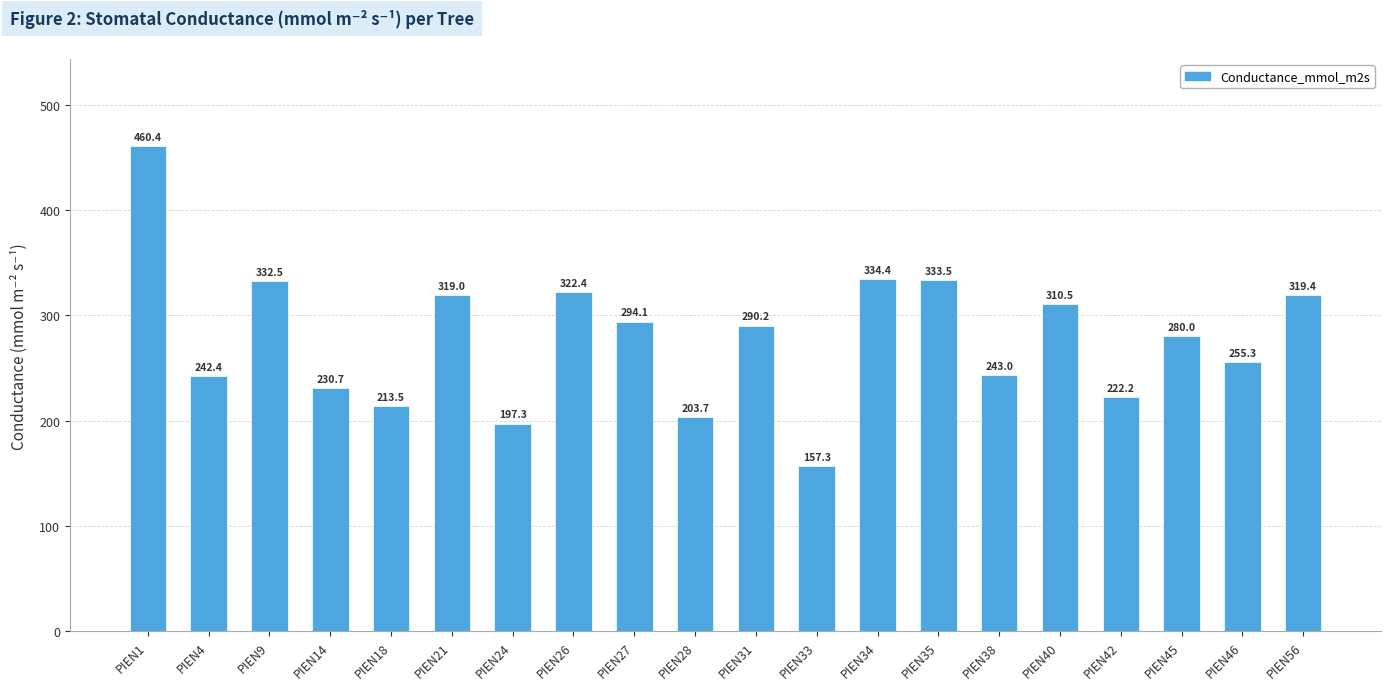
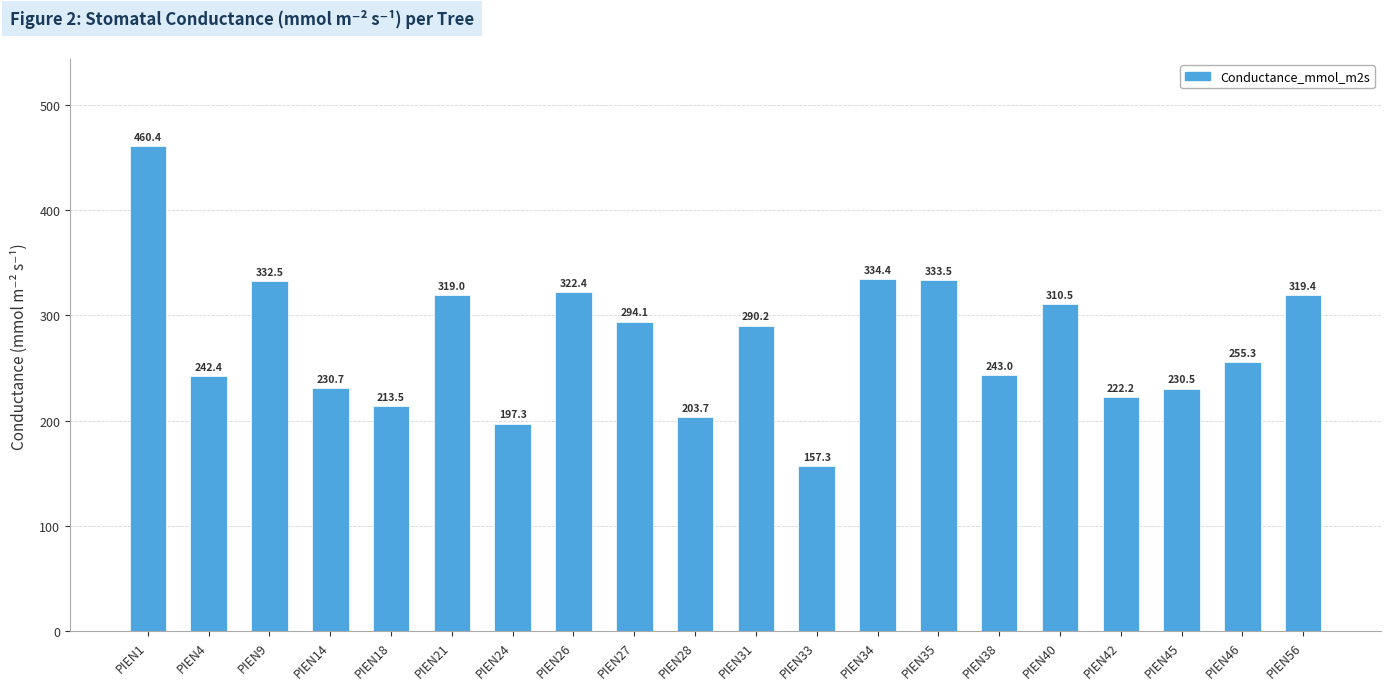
PIEN45: 280.0 -> 230.5
